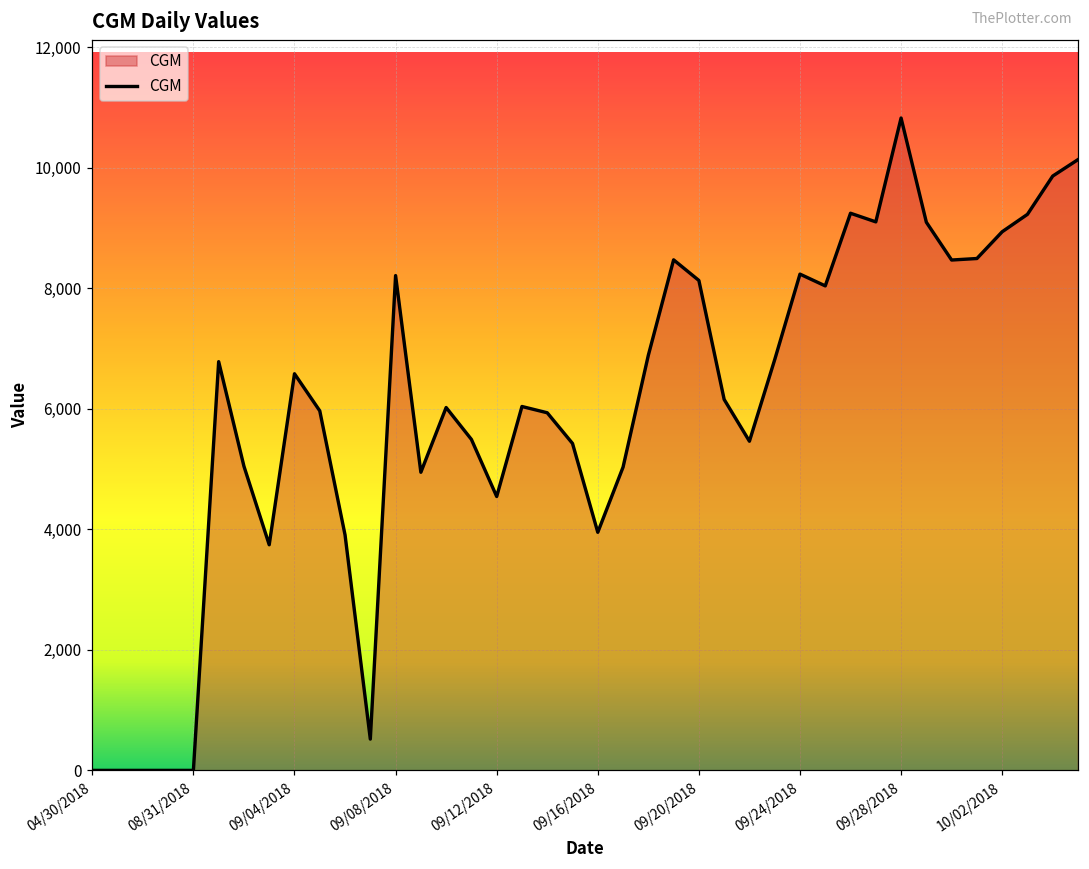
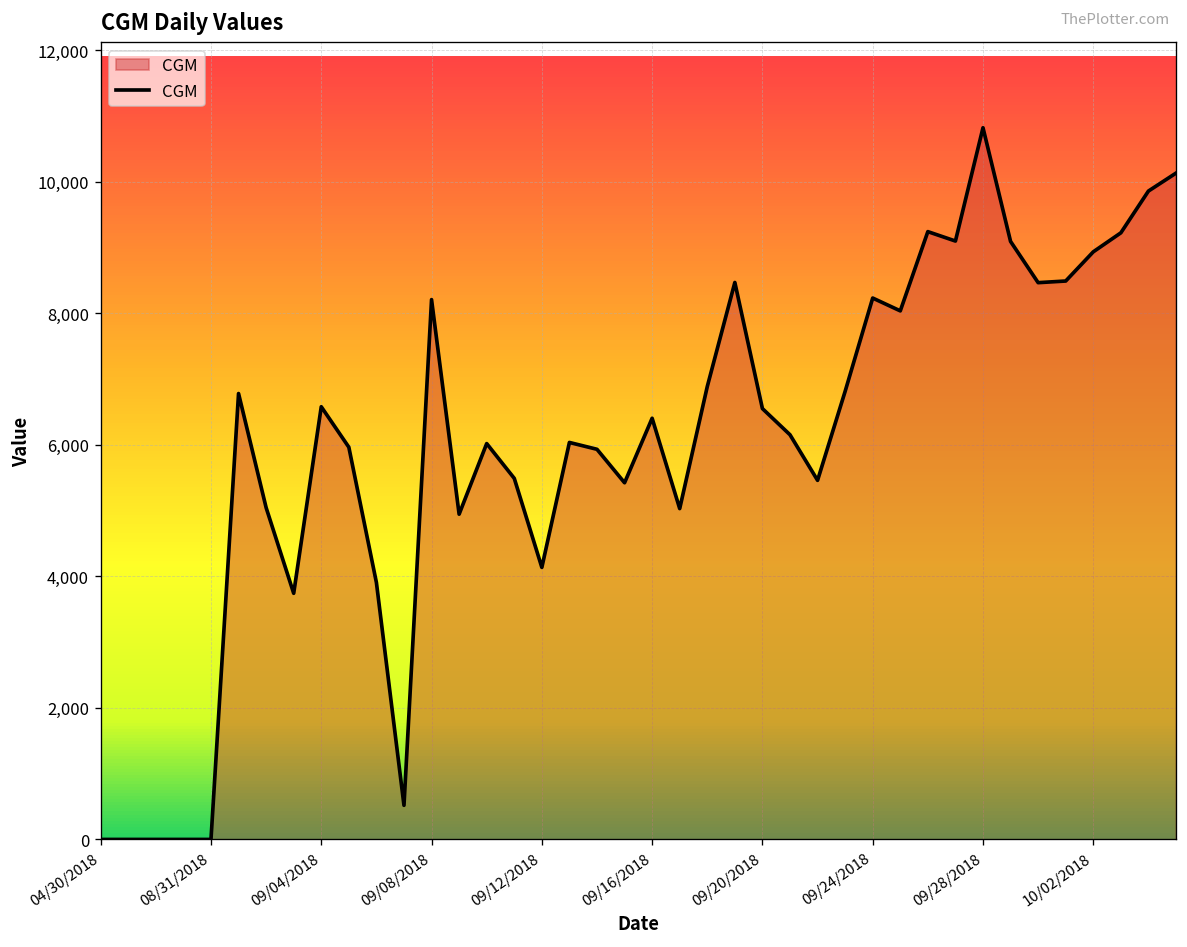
09/12/2018: 4,500 -> 4,100
09/16/2018: 4,000 -> 6,400
09/20/2018: 8,100 -> 6,600
